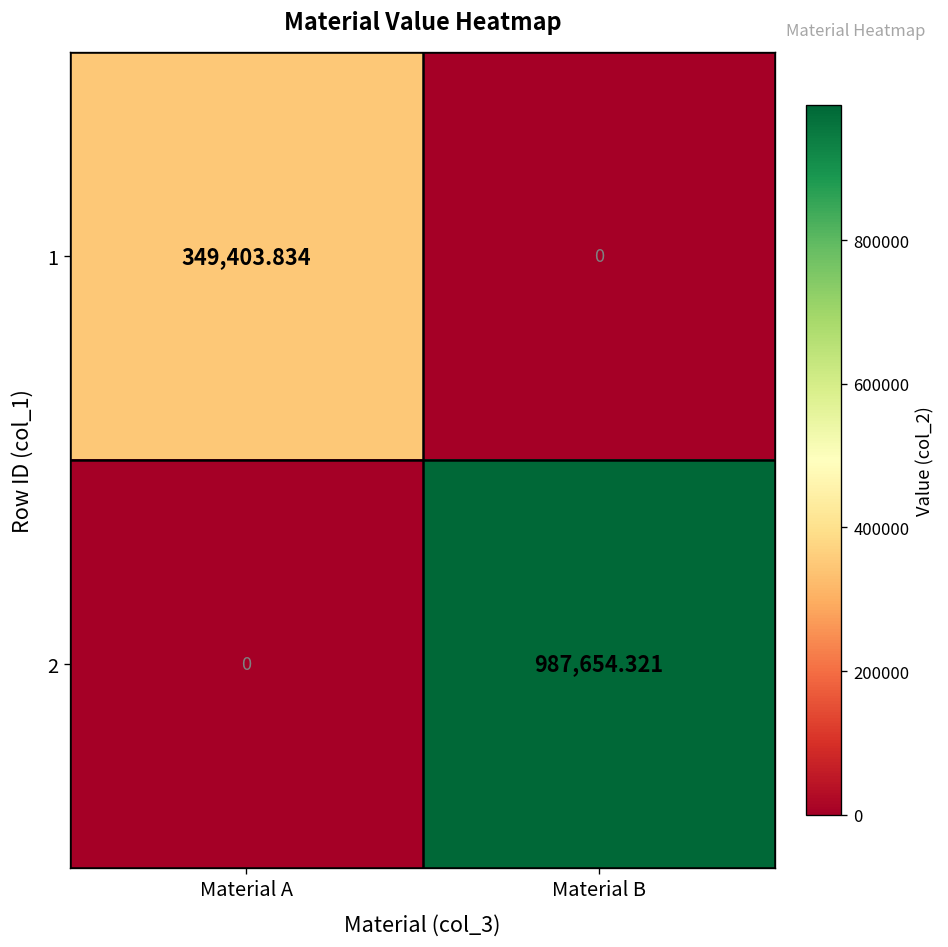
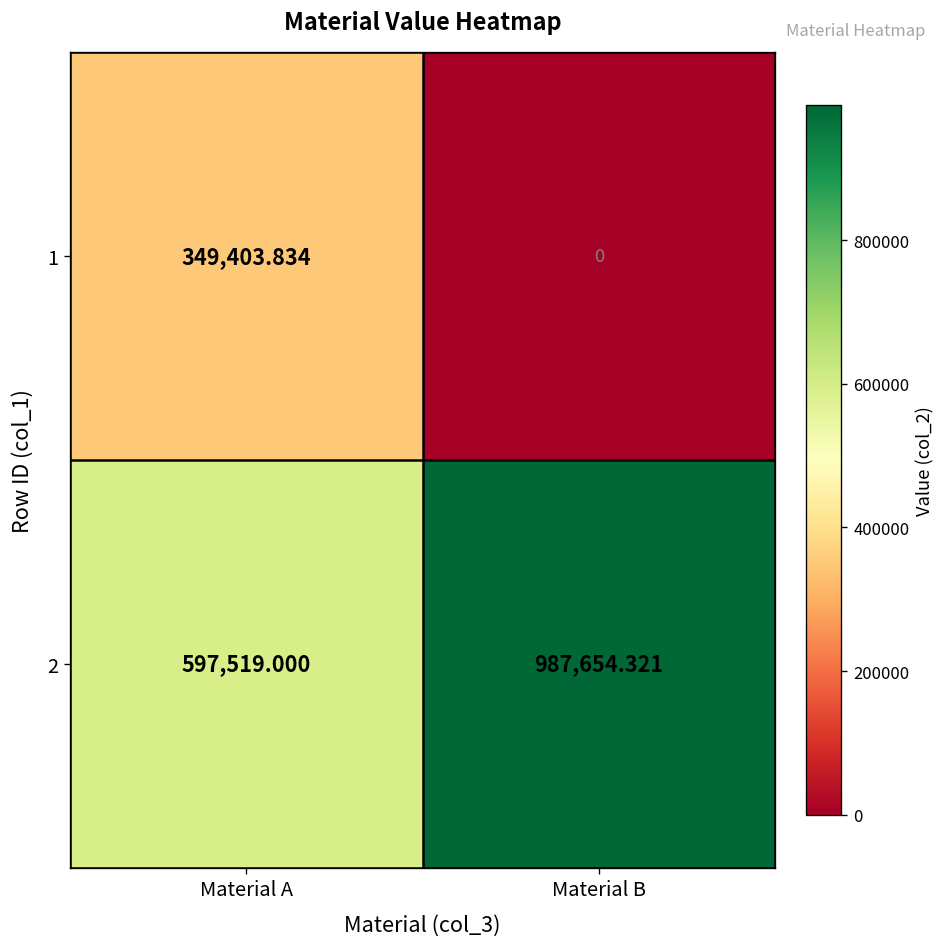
2, Material A: 0 -> 597,519.000
